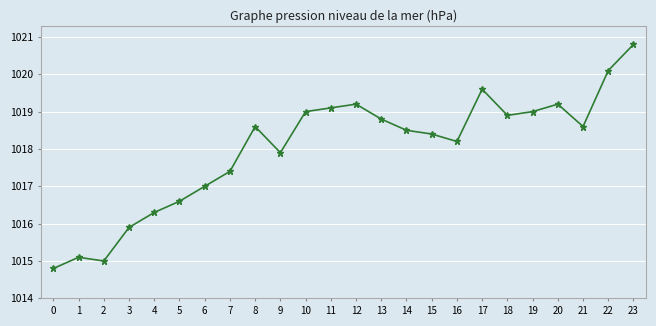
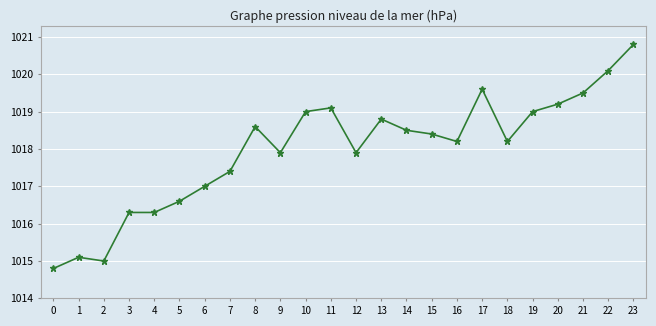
3: 1015.9 -> 1016.3
12: 1019.2 -> 1017.9
18: 1018.9 -> 1018.2
21: 1018.6 -> 1019.5
